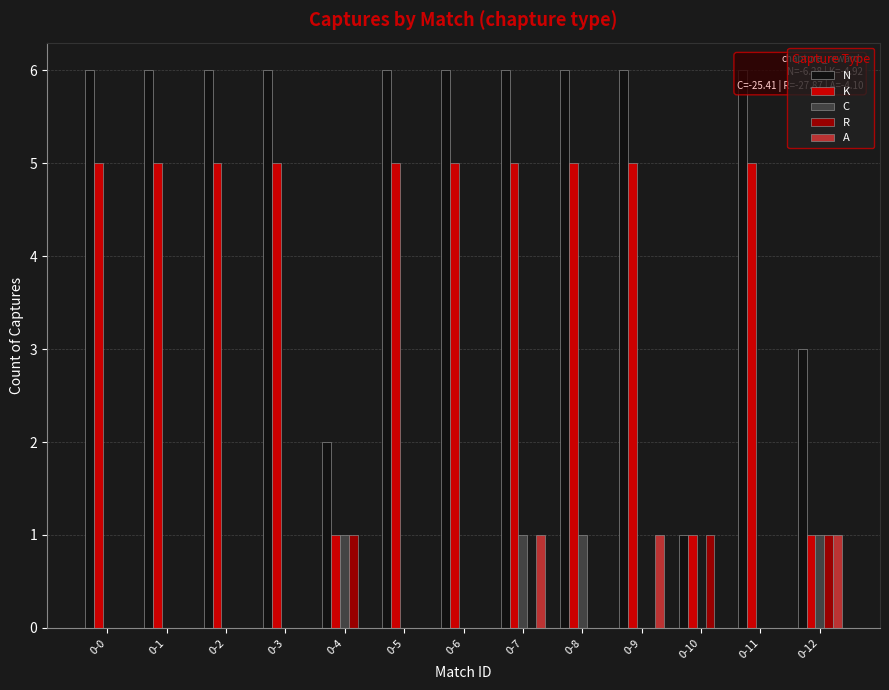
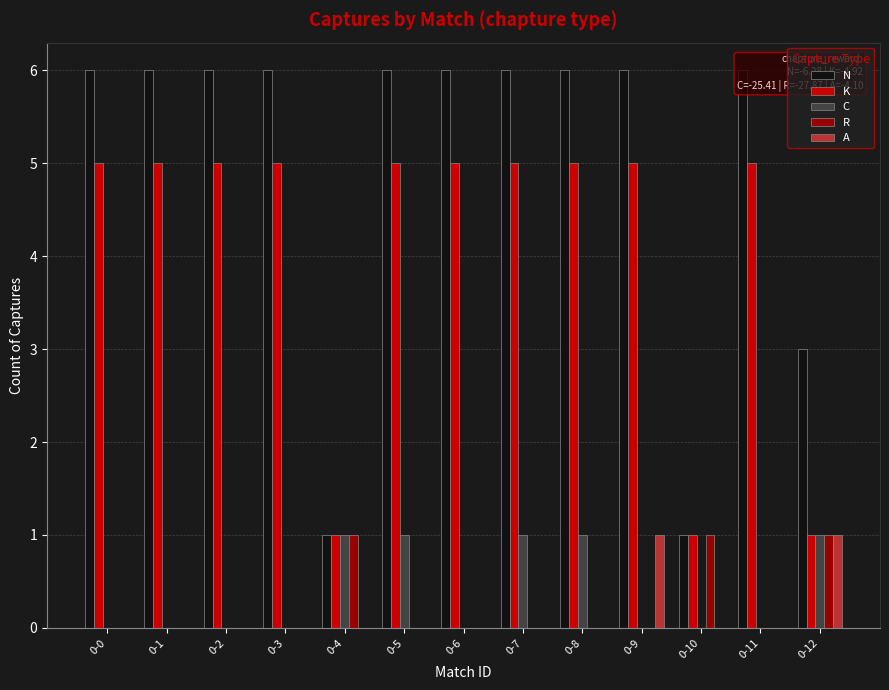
N, 0-4: 2 -> 1
C, 0-5: 0 -> 1
A, 0-7: 1 -> 0
